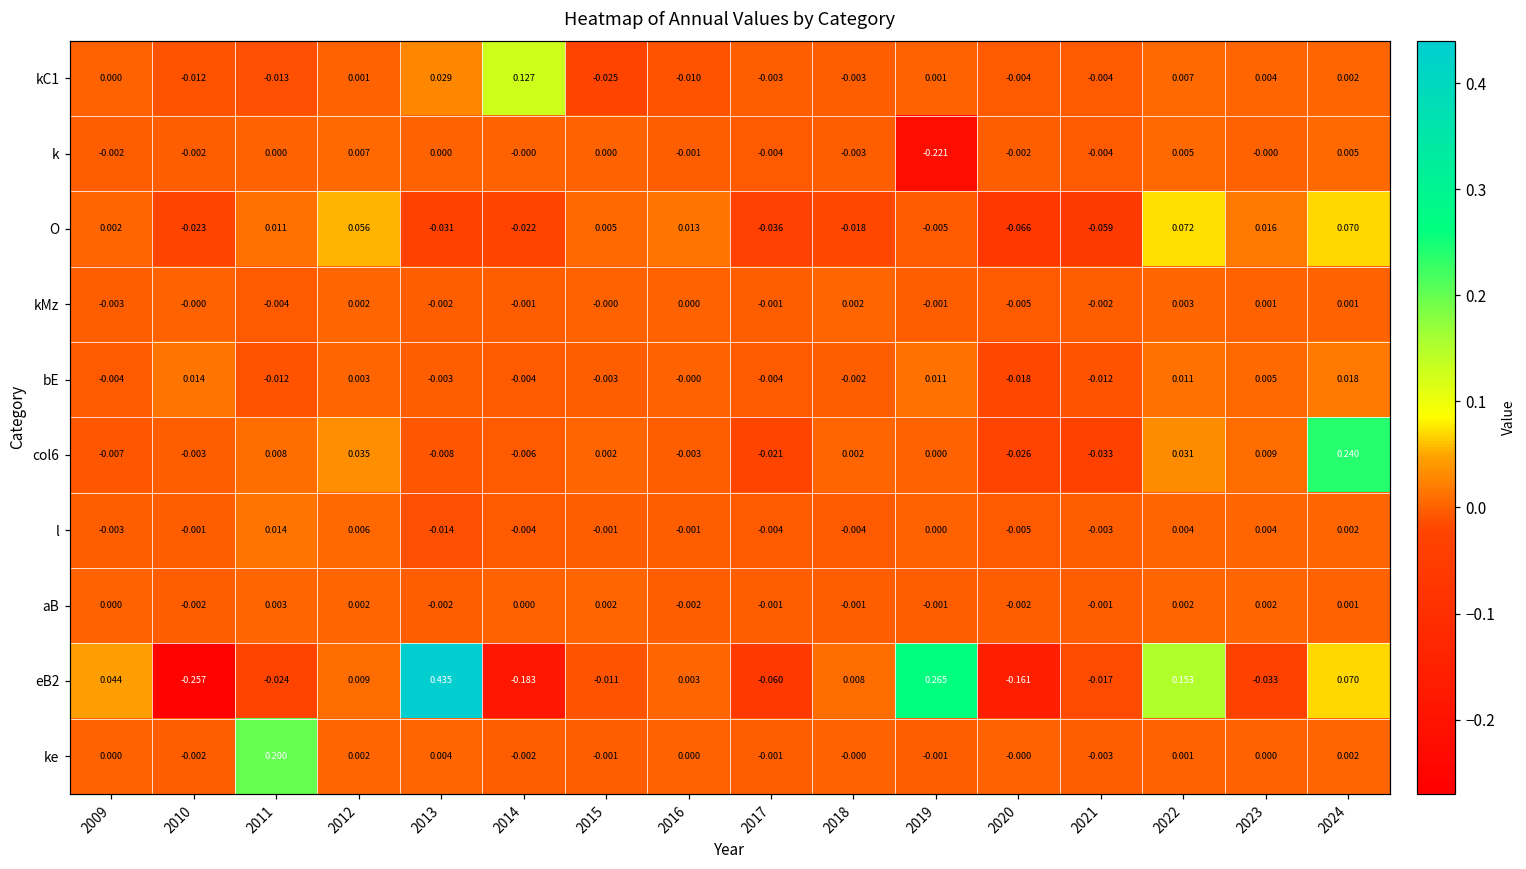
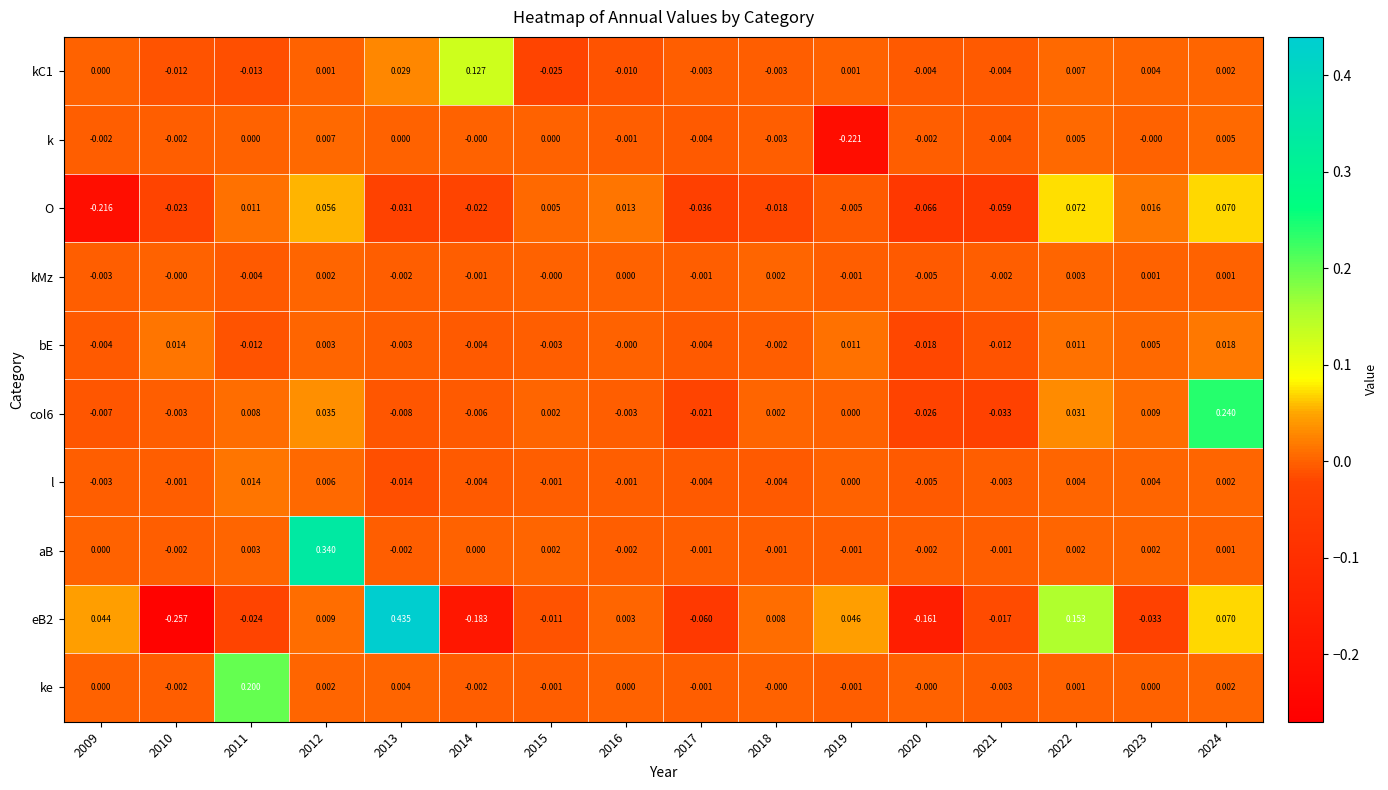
O, 2009: 0.002 -> -0.216
aB, 2012: 0.002 -> 0.340
eB2, 2019: 0.265 -> 0.046
